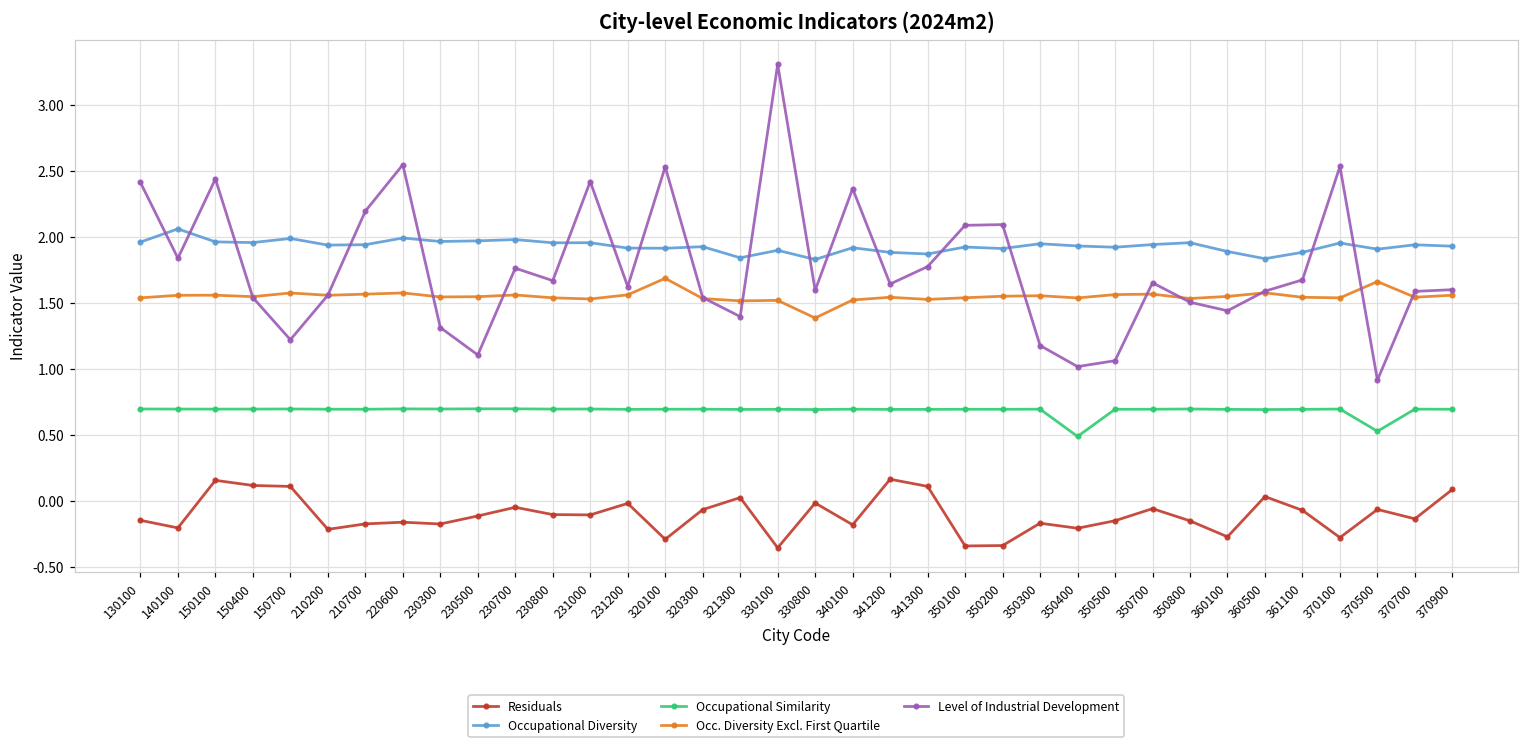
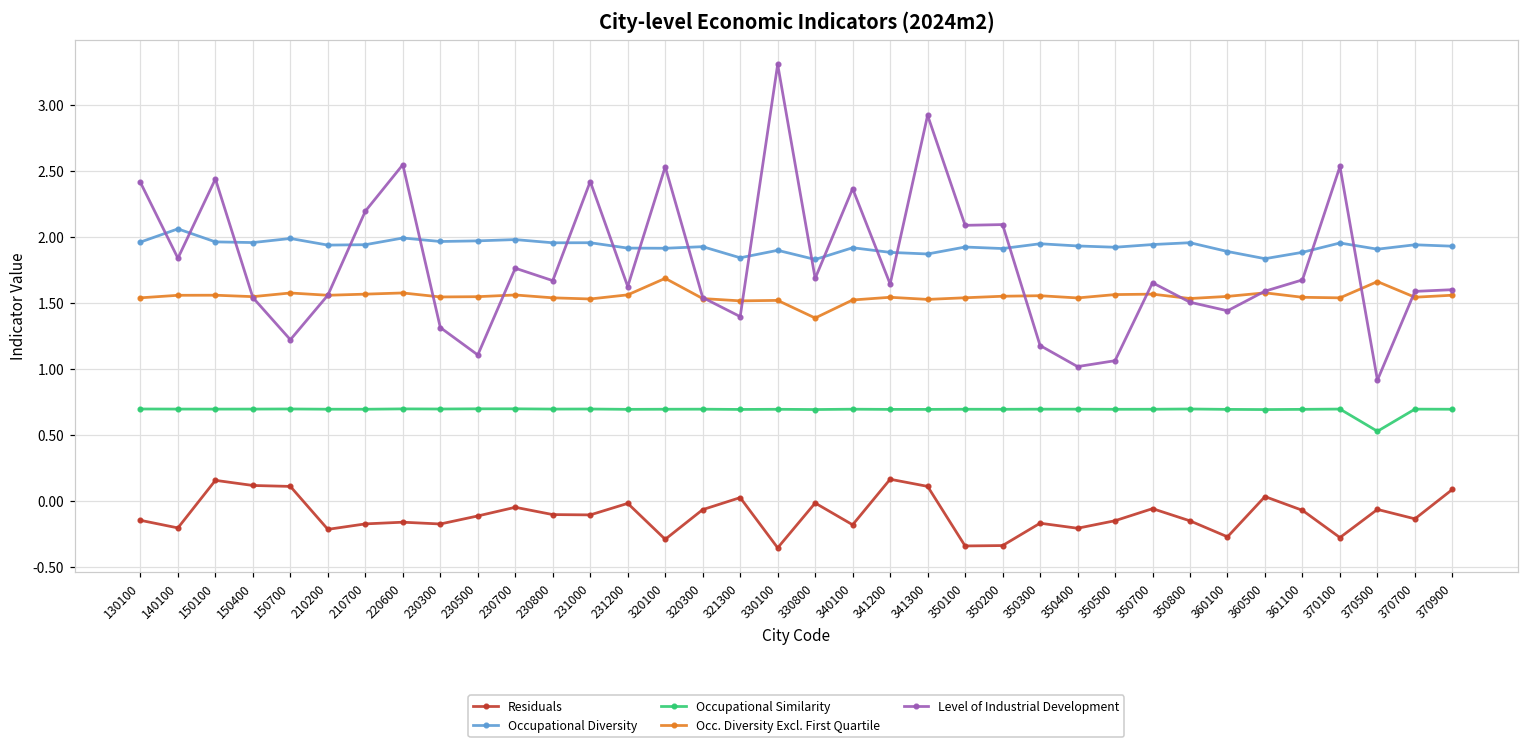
Level of Industrial Development, 330800: 1.60 -> 1.69
Level of Industrial Development, 341300: 1.78 -> 2.93
Occupational Similarity, 350400: 0.49 -> 0.70
